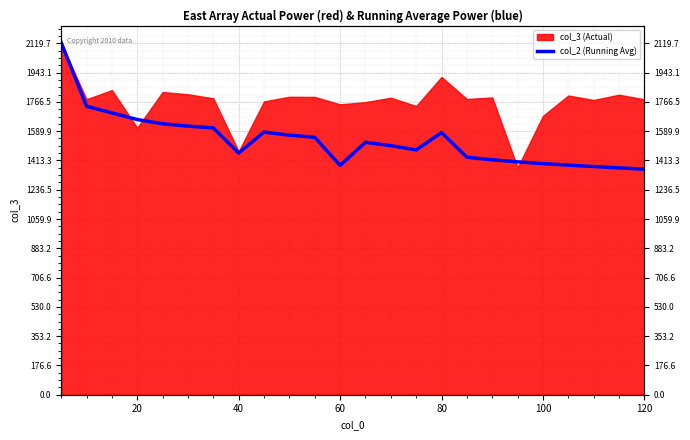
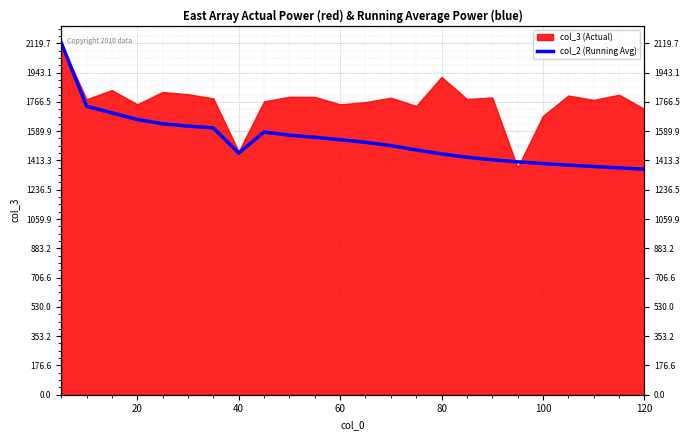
col_3 (Actual), 20: 1610 -> 1750
col_2 (Running Avg), 60: 1380 -> 1540
col_2 (Running Avg), 80: 1580 -> 1450
col_3 (Actual), 120: 1780 -> 1720
